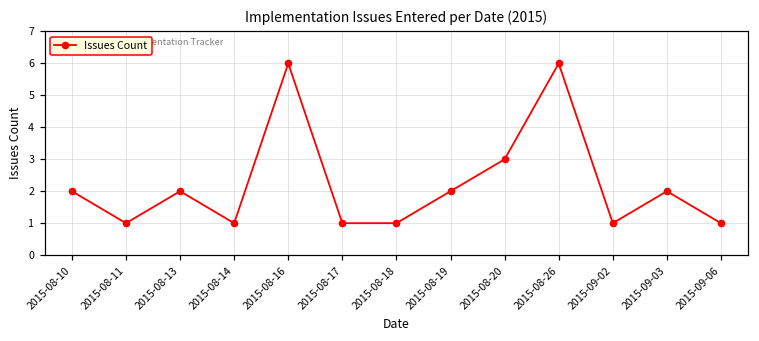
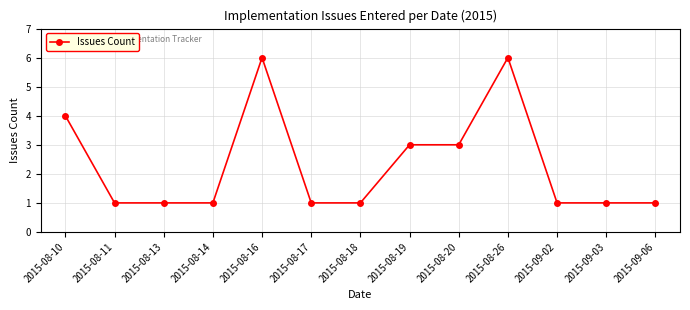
2015-08-10: 2 -> 4
2015-08-13: 2 -> 1
2015-08-19: 2 -> 3
2015-09-03: 2 -> 1
